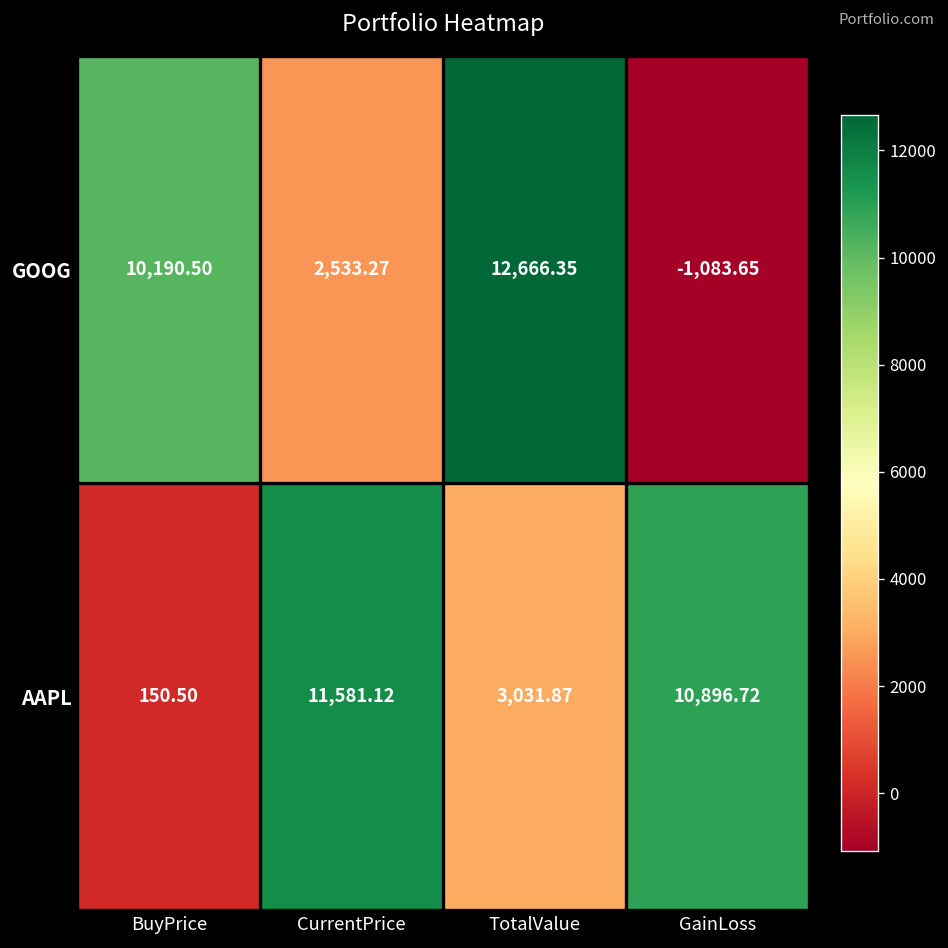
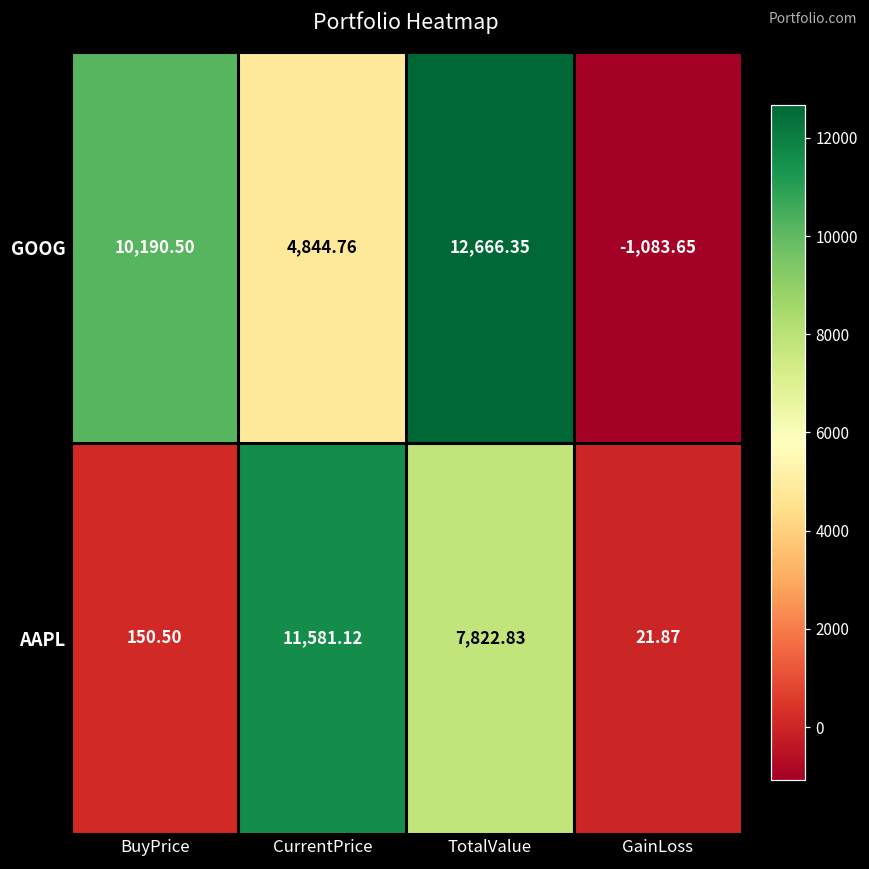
GOOG, CurrentPrice: 2,533.27 -> 4,844.76
AAPL, TotalValue: 3,031.87 -> 7,822.83
AAPL, GainLoss: 10,896.72 -> 21.87
